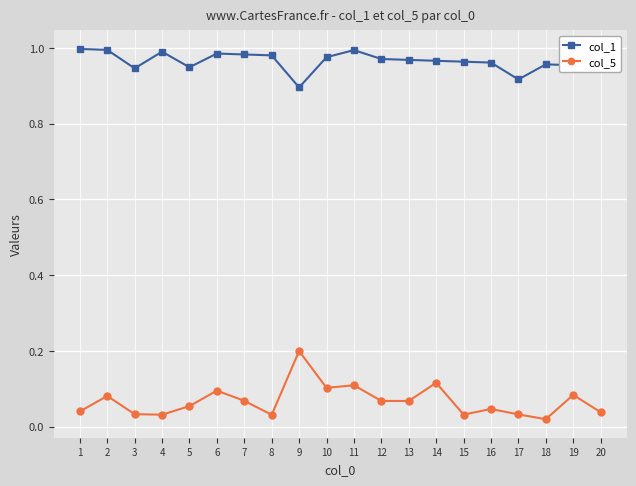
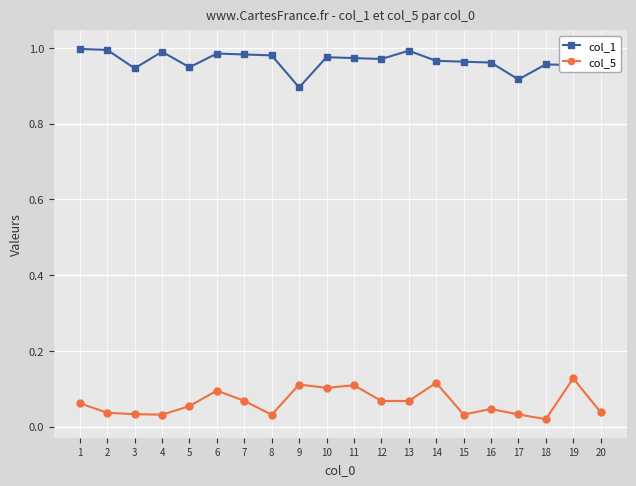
col_5, 1: 0.04 -> 0.06
col_5, 2: 0.08 -> 0.04
col_5, 9: 0.20 -> 0.11
col_1, 11: 0.99 -> 0.97
col_1, 13: 0.97 -> 0.99
col_5, 19: 0.08 -> 0.13
